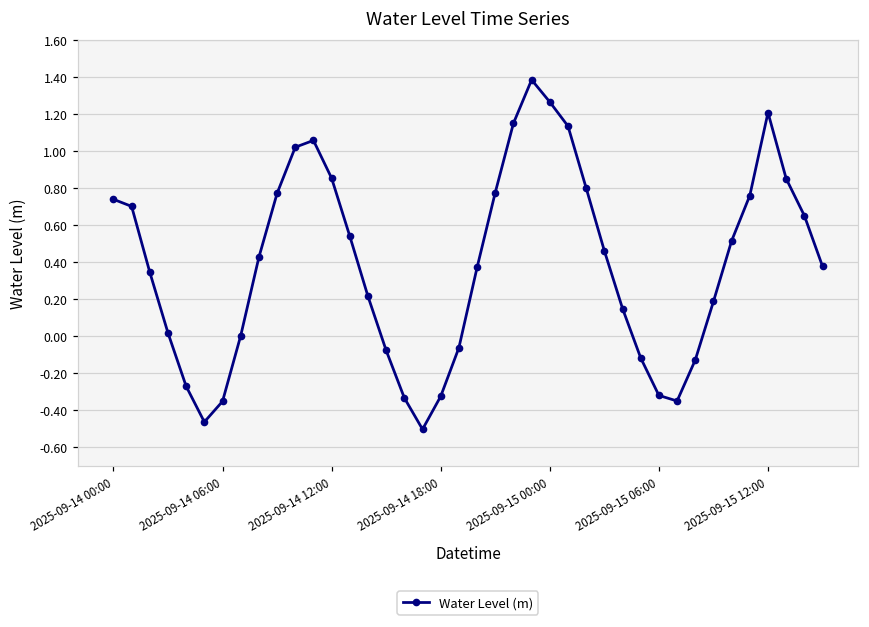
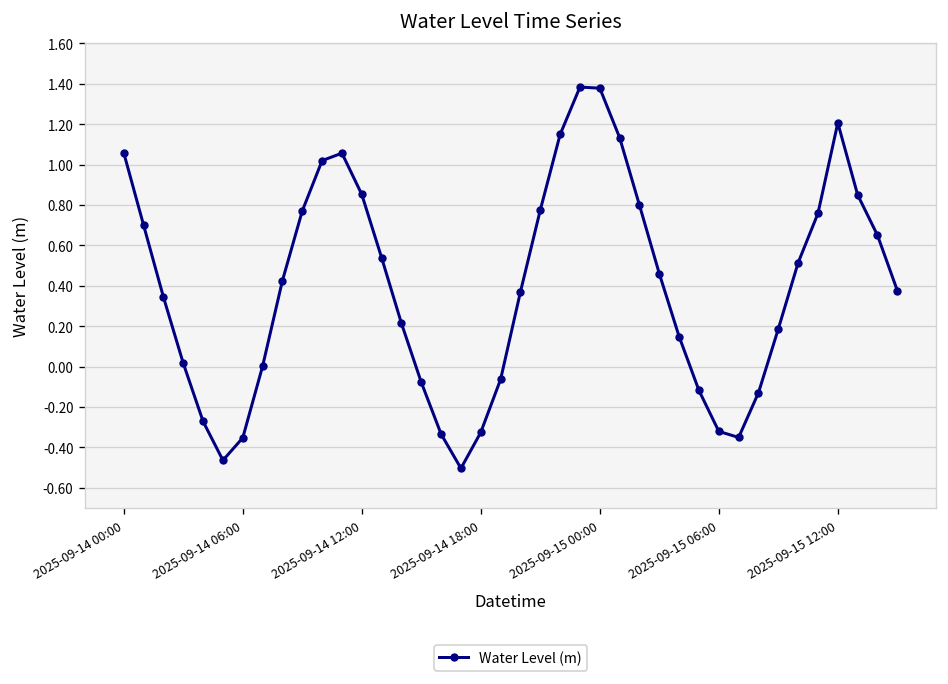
2025-09-14 00:00: 0.74 -> 1.06
2025-09-15 00:00: 1.26 -> 1.38
